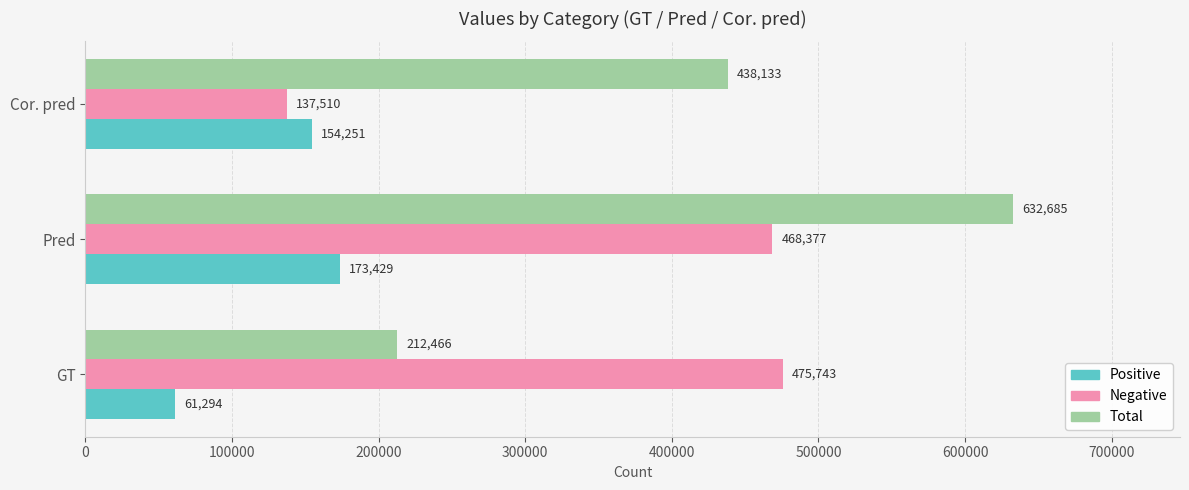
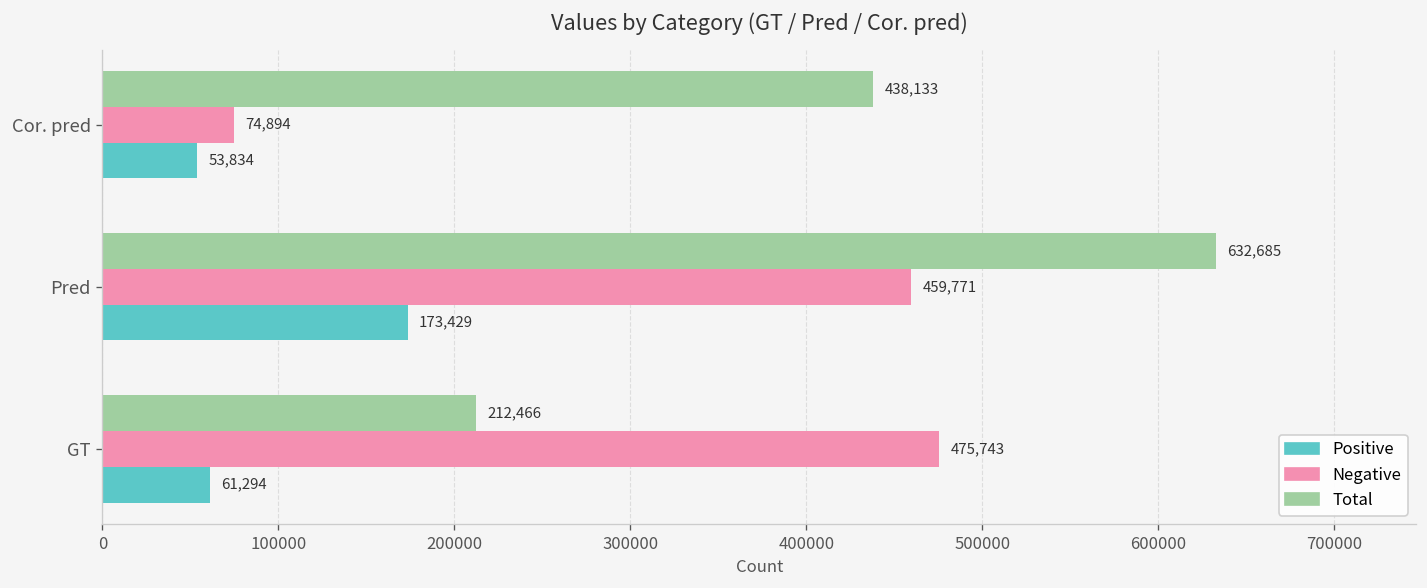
Negative, Cor. pred: 137,510 -> 74,894
Positive, Cor. pred: 154,251 -> 53,834
Negative, Pred: 468,377 -> 459,771
